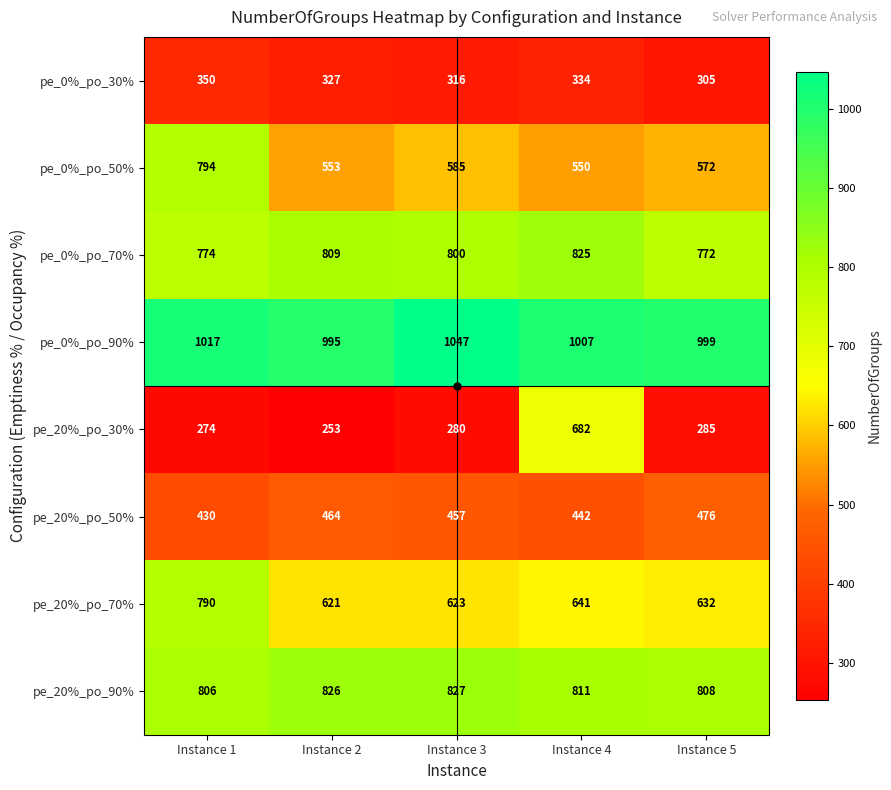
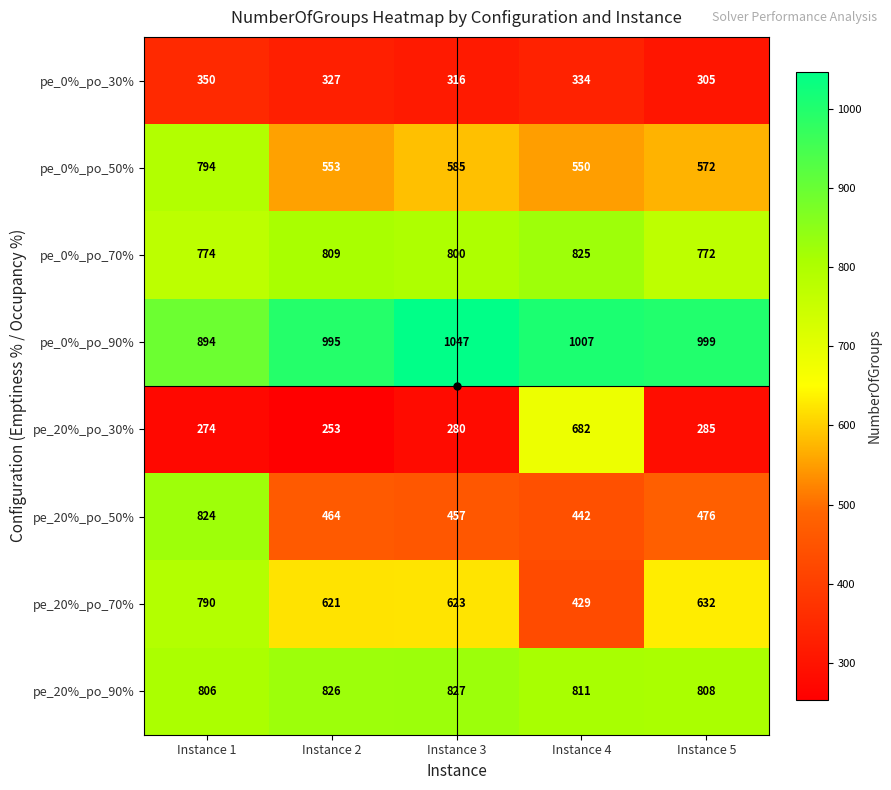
pe_0%_po_90%, Instance 1: 1017 -> 894
pe_20%_po_50%, Instance 1: 430 -> 824
pe_20%_po_70%, Instance 4: 641 -> 429
